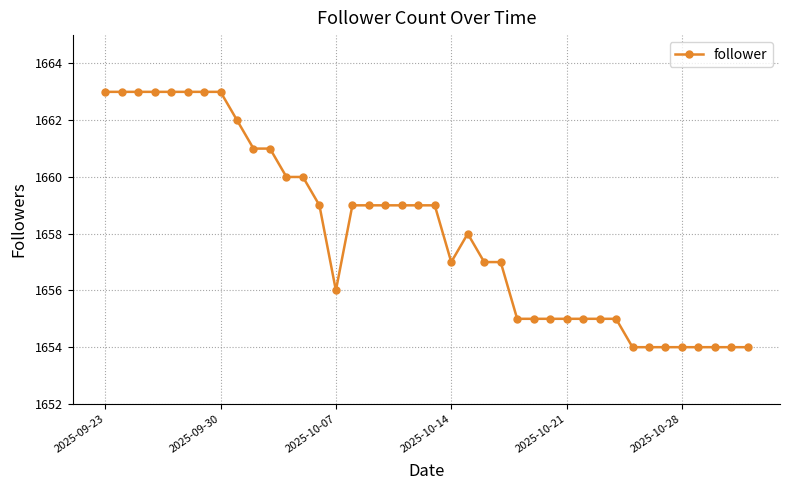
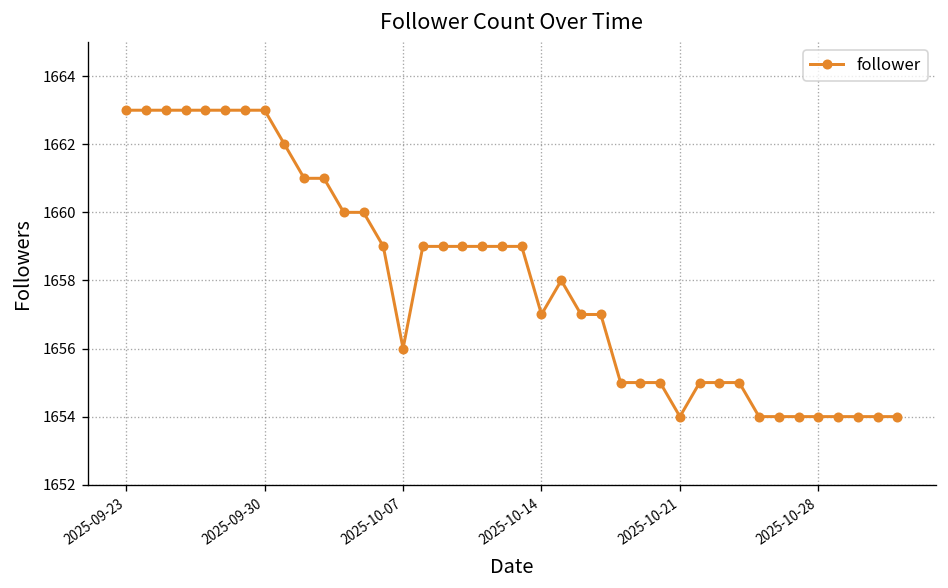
2025-10-21: 1655 -> 1654
